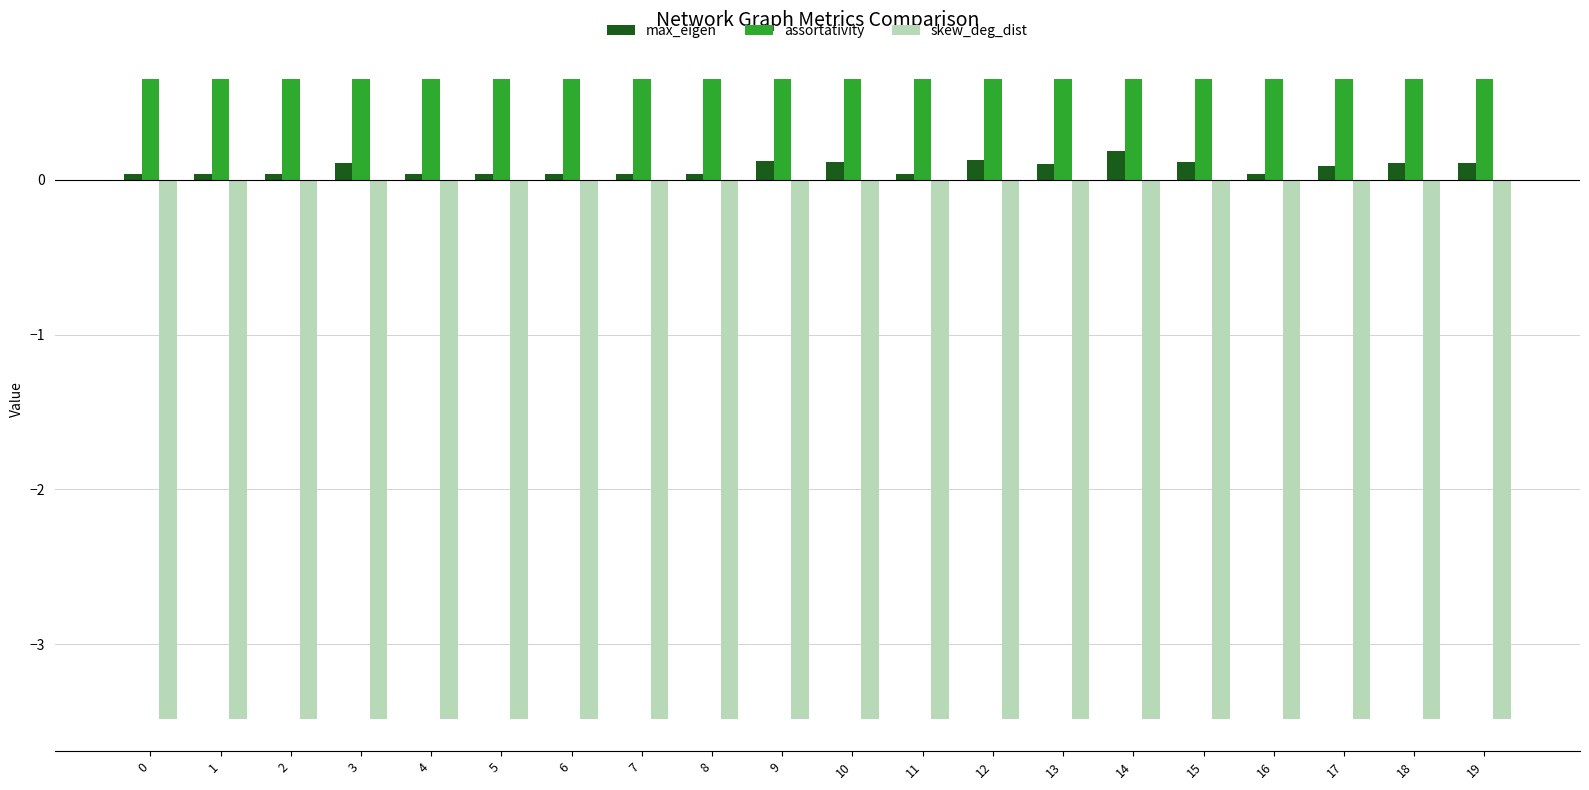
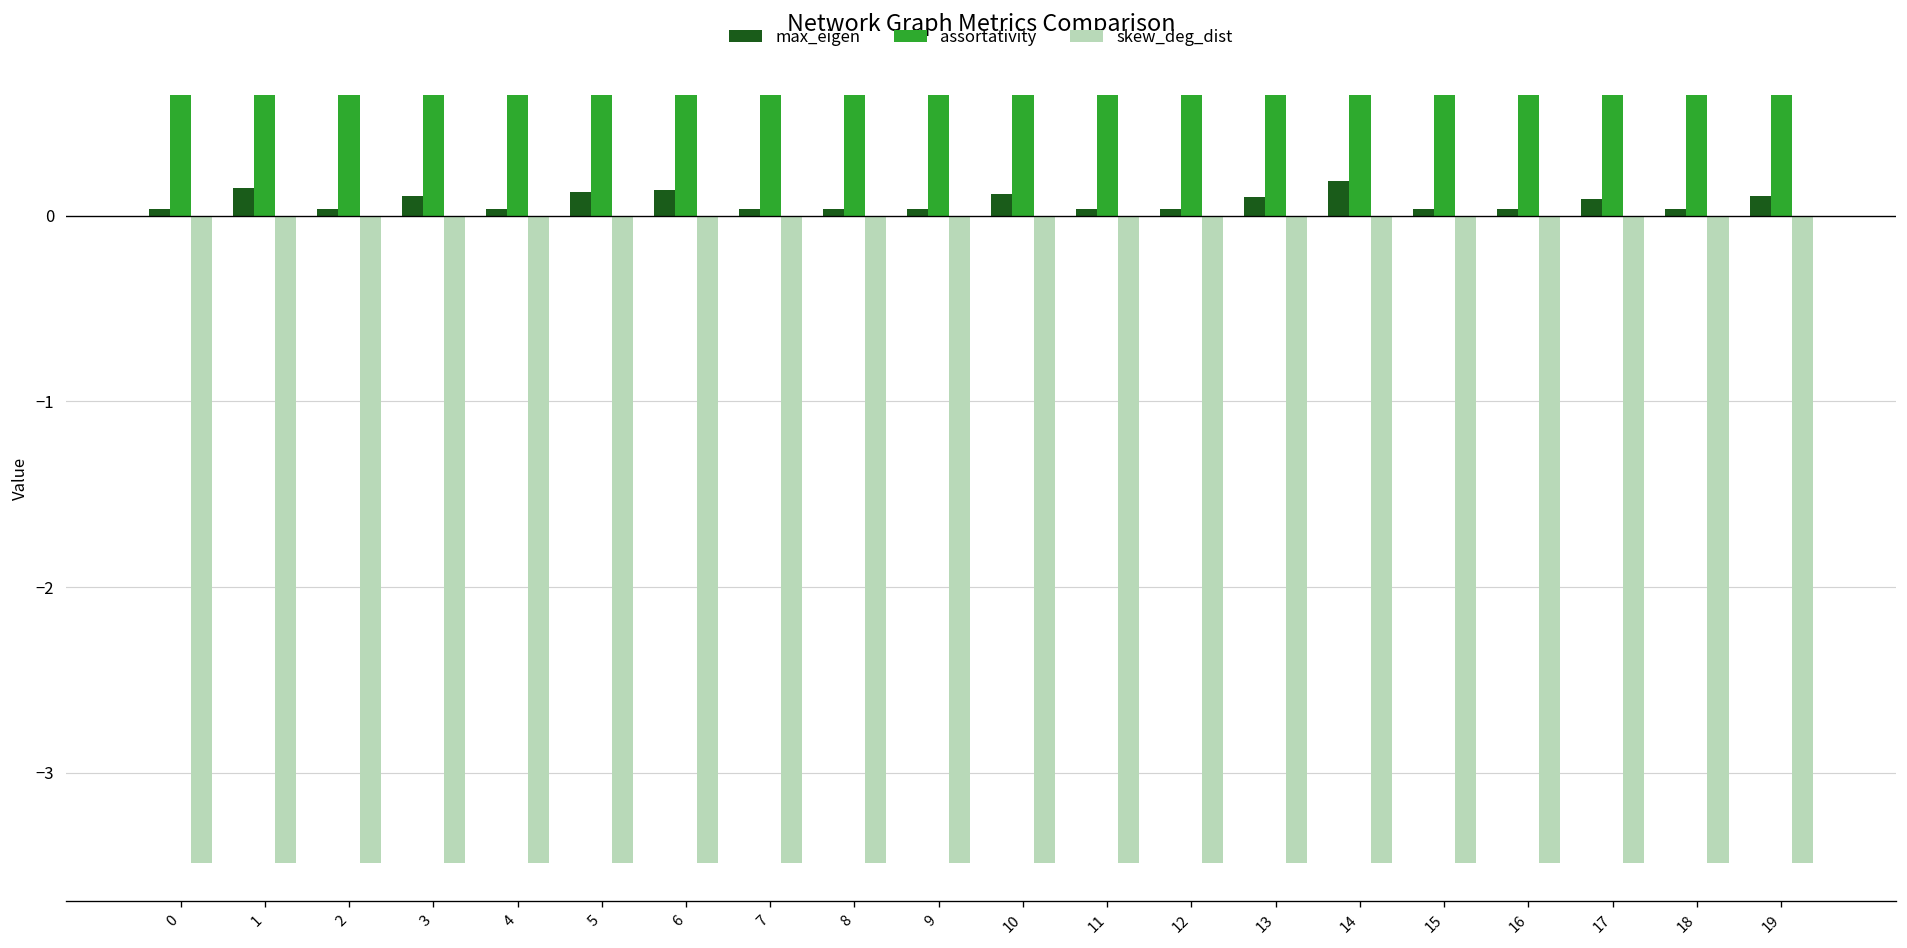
max_eigen, 1: 0.04 -> 0.15
max_eigen, 5: 0.04 -> 0.13
max_eigen, 6: 0.04 -> 0.14
max_eigen, 9: 0.12 -> 0.04
max_eigen, 12: 0.12 -> 0.04
max_eigen, 15: 0.11 -> 0.04
max_eigen, 18: 0.10 -> 0.04
